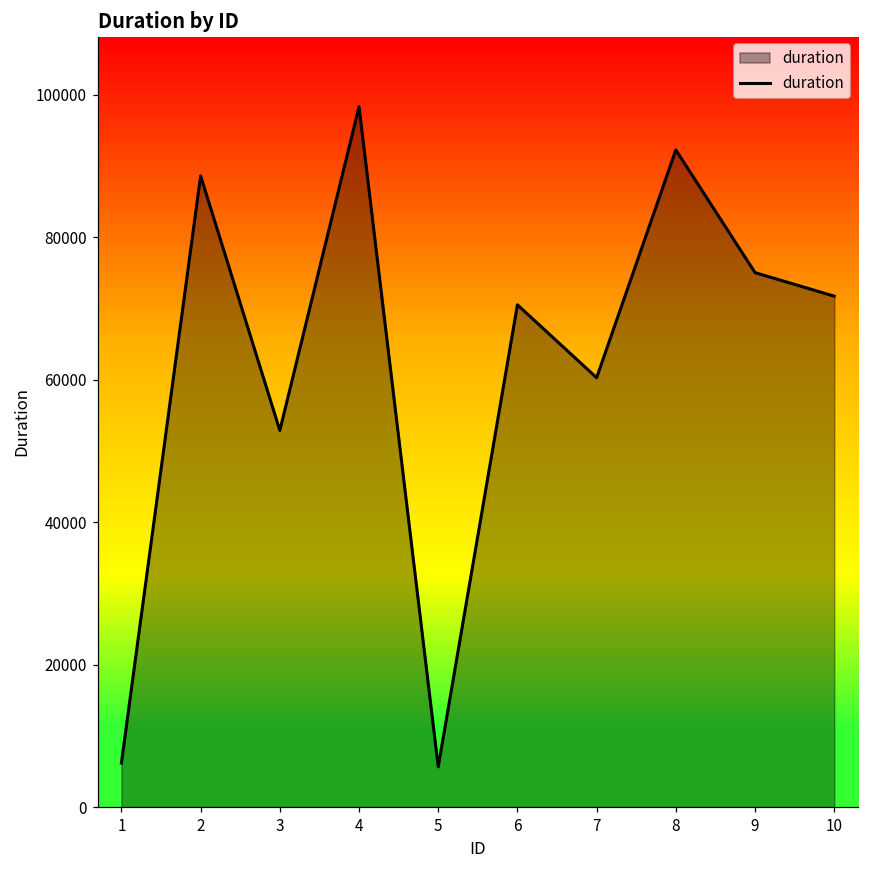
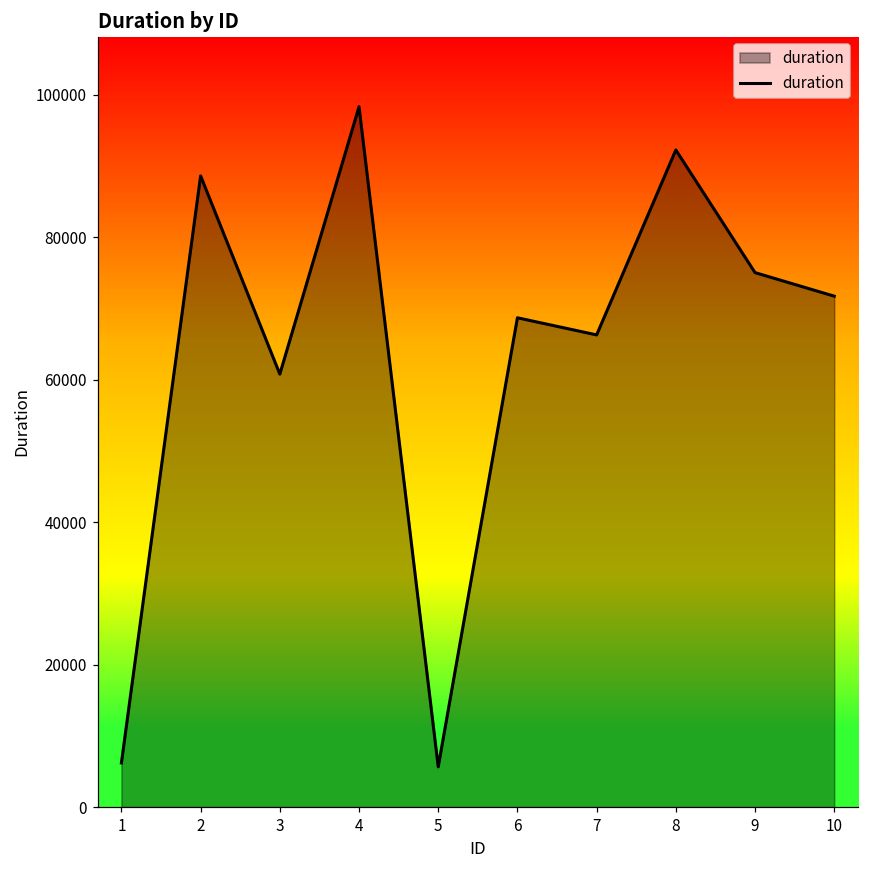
3: 53000 -> 61000
6: 70000 -> 69000
7: 60000 -> 66000
